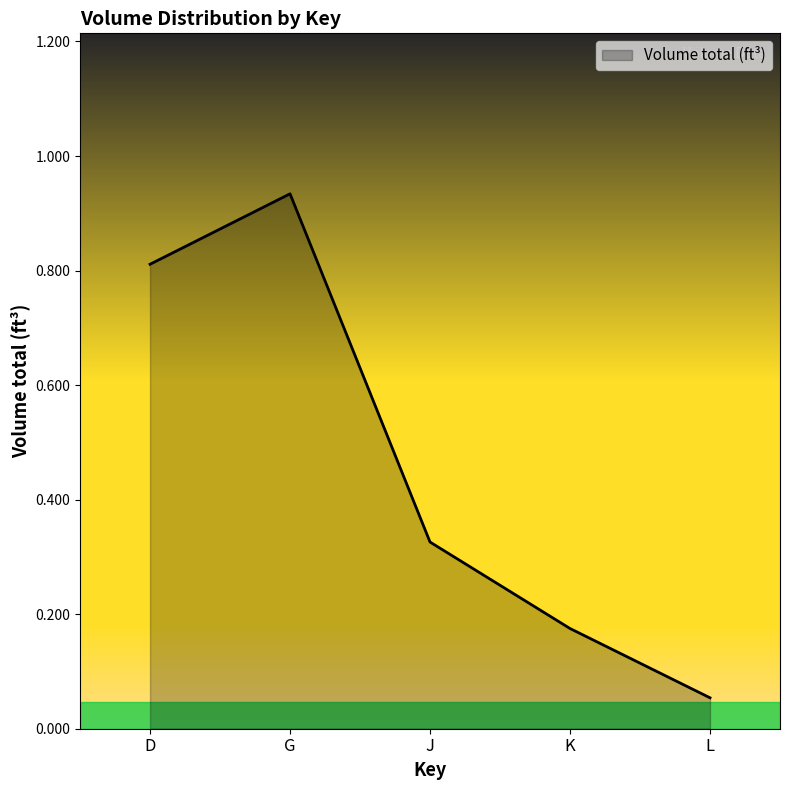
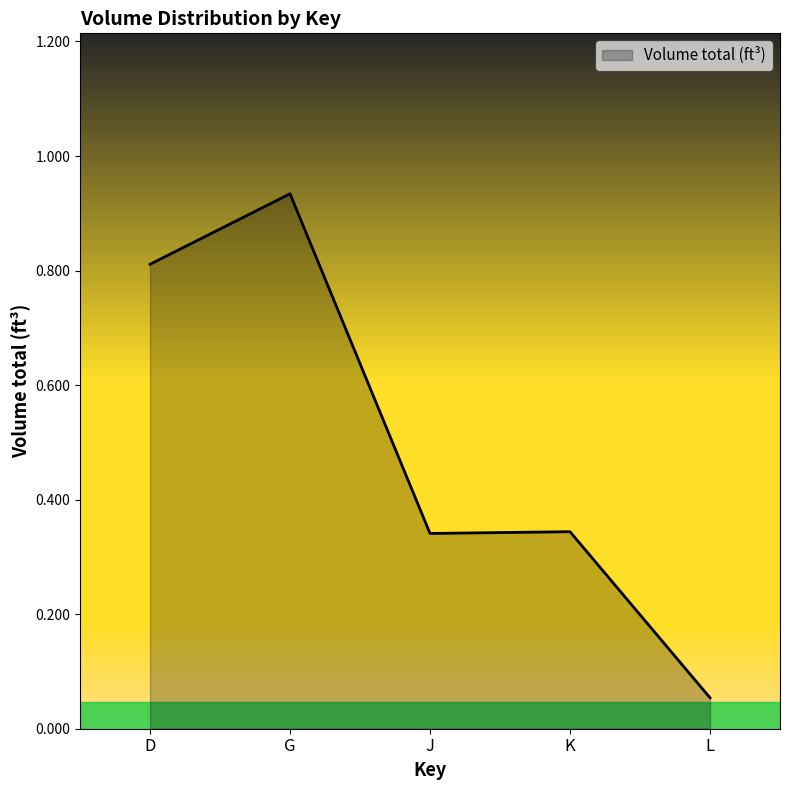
J: 0.33 -> 0.34
K: 0.18 -> 0.34
